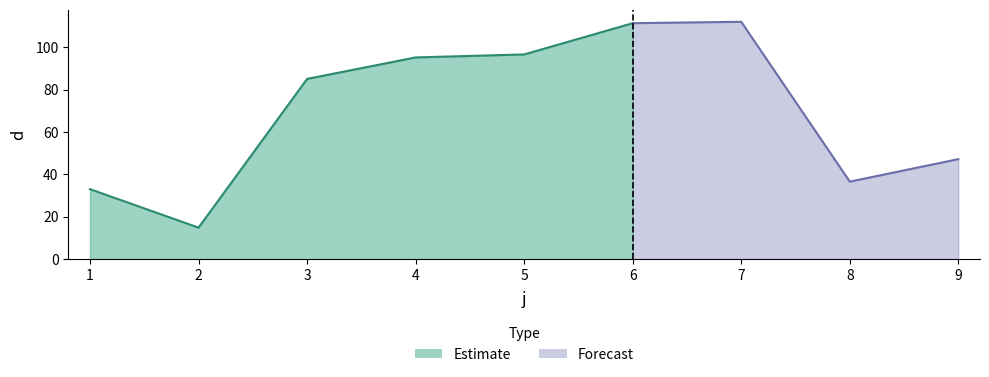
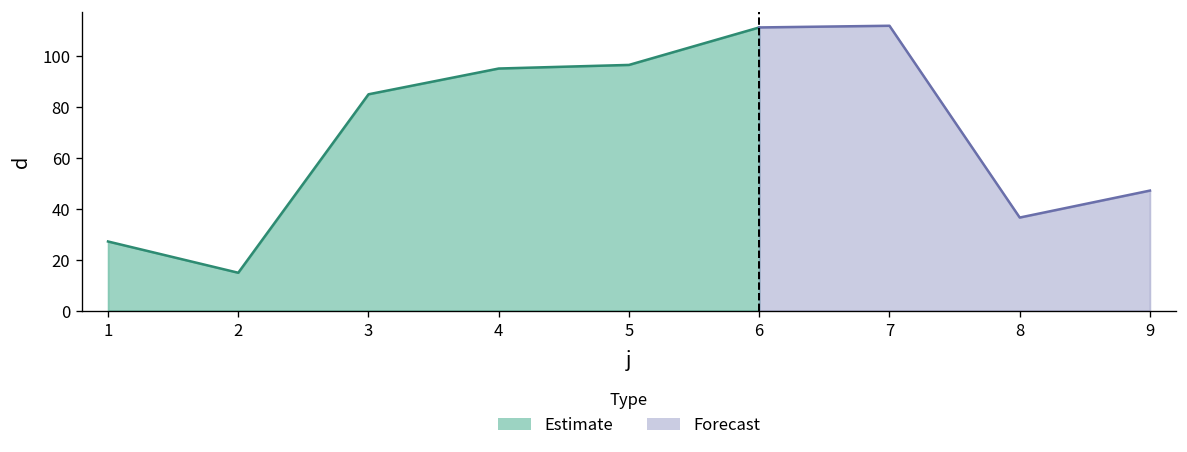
Estimate, 1: 33 -> 27
